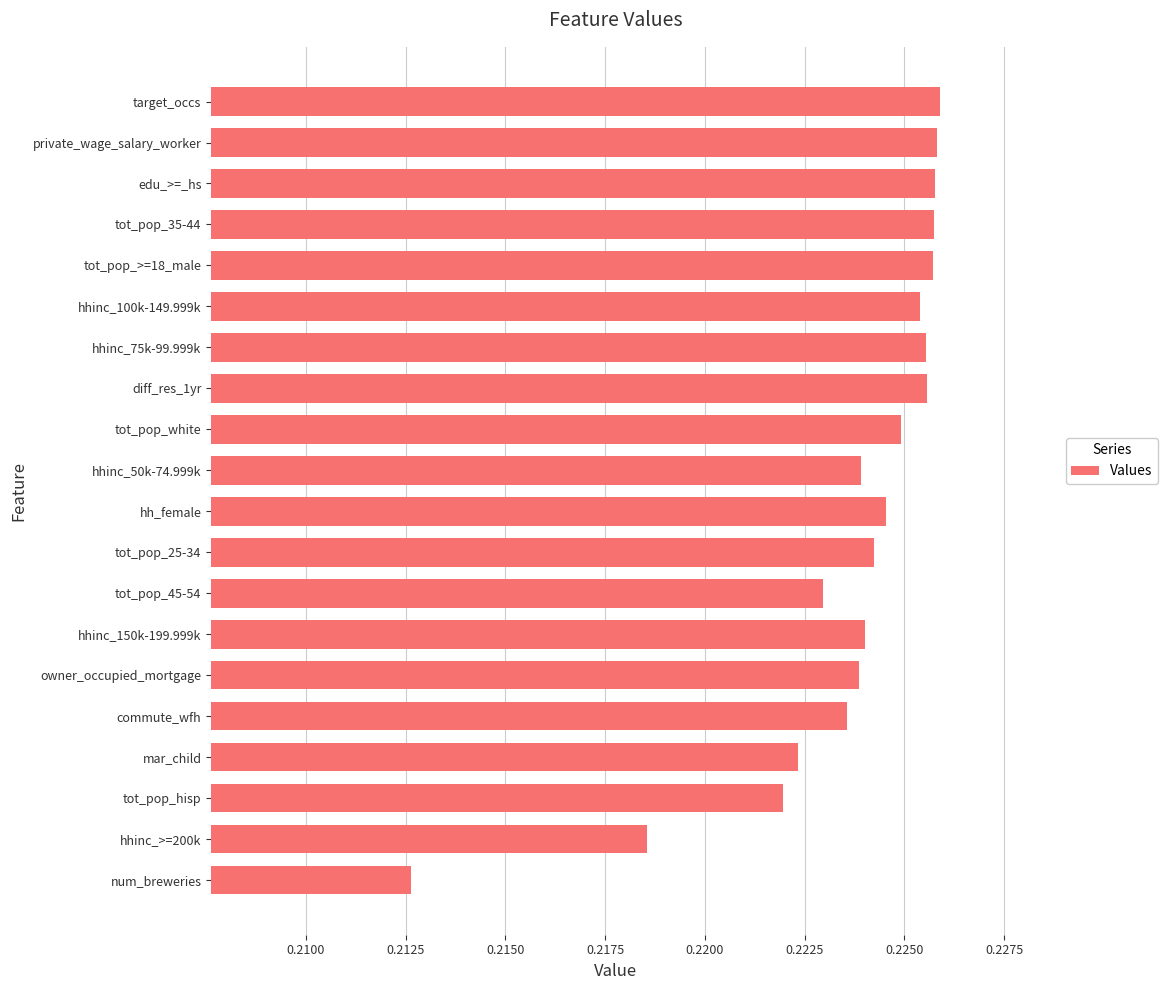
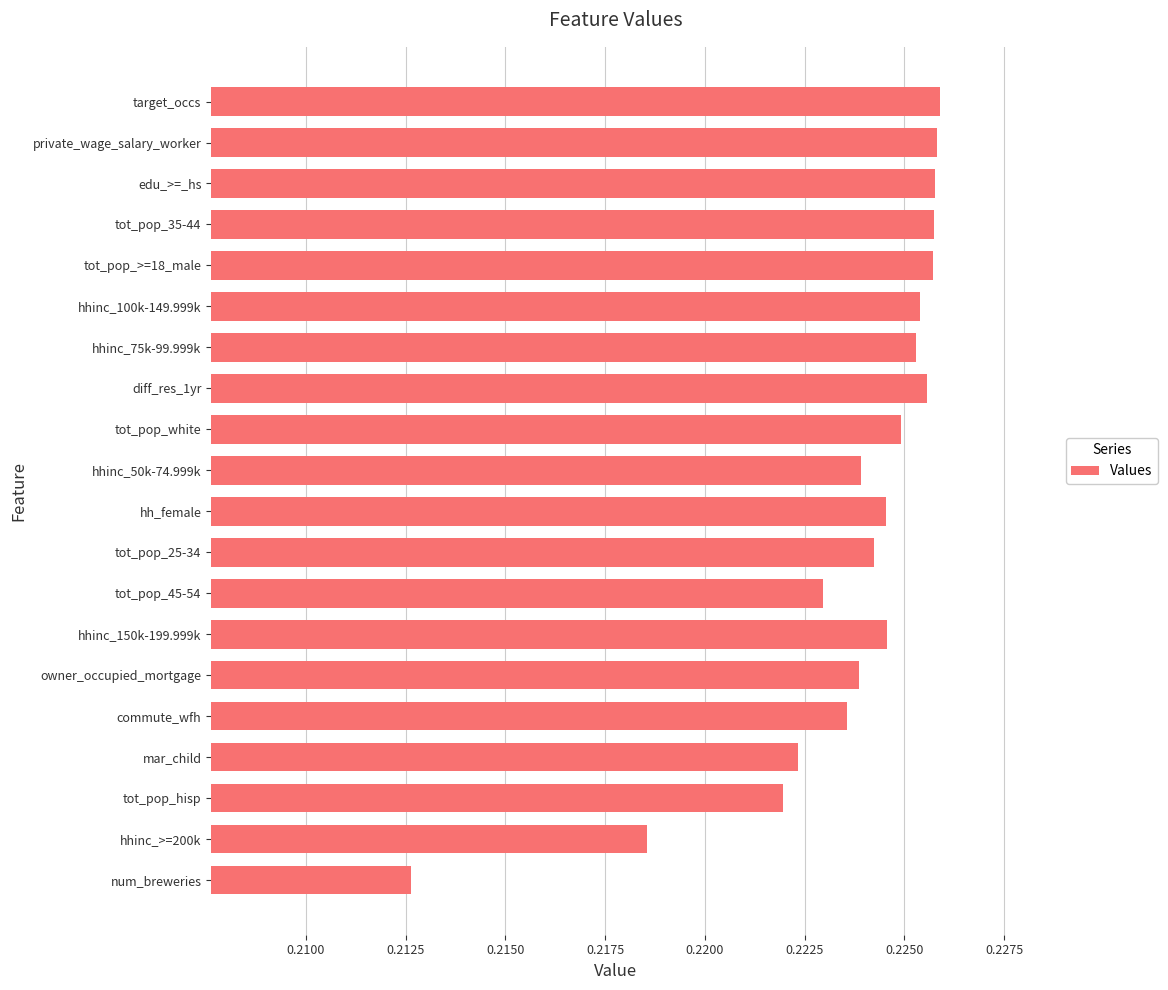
hhinc_75k-99.999k: 0.2256 -> 0.2253
hhinc_150k-199.999k: 0.2240 -> 0.2246
